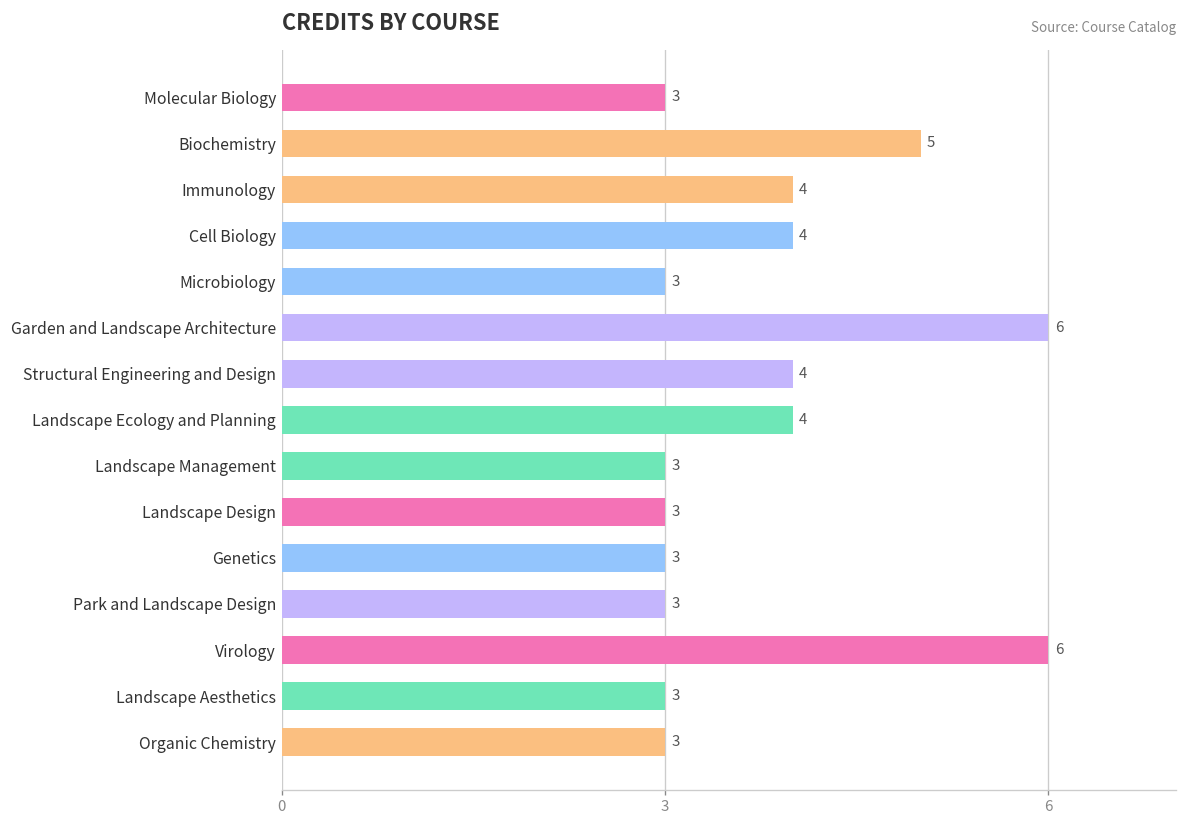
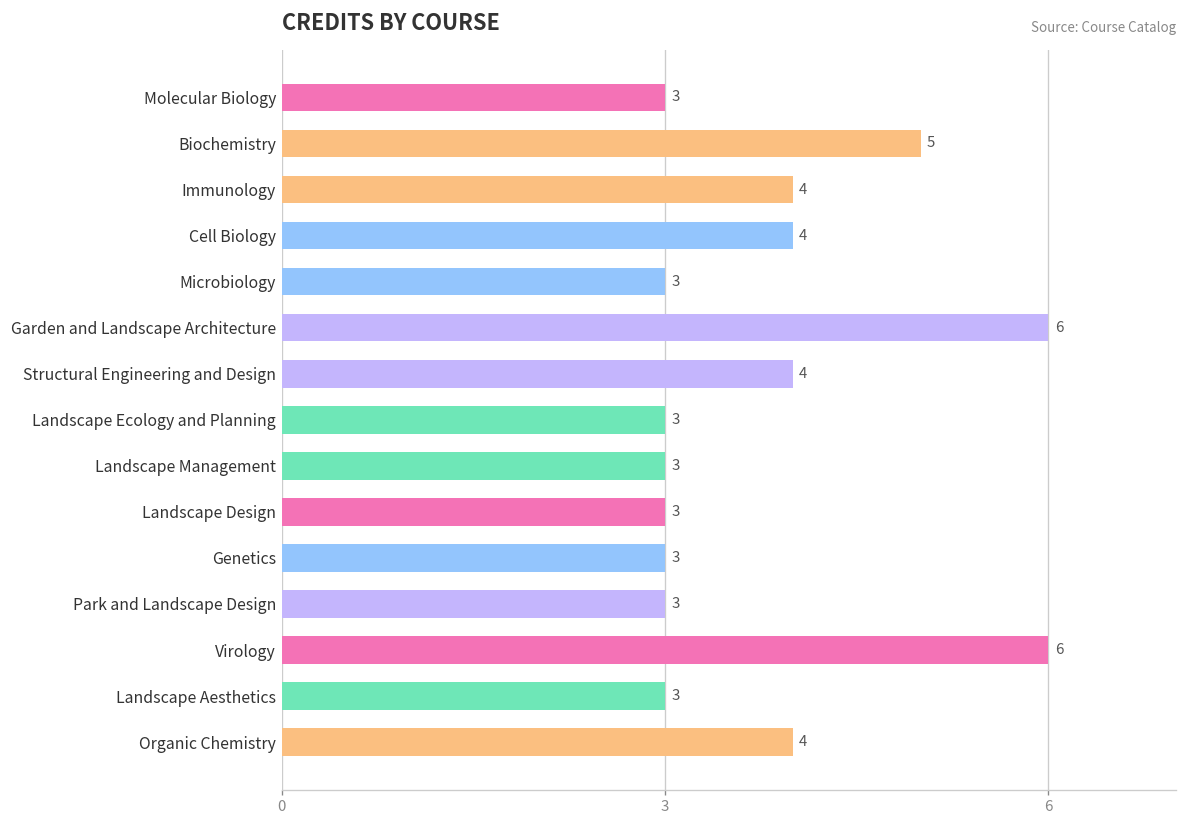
Landscape Ecology and Planning: 4 -> 3
Organic Chemistry: 3 -> 4
